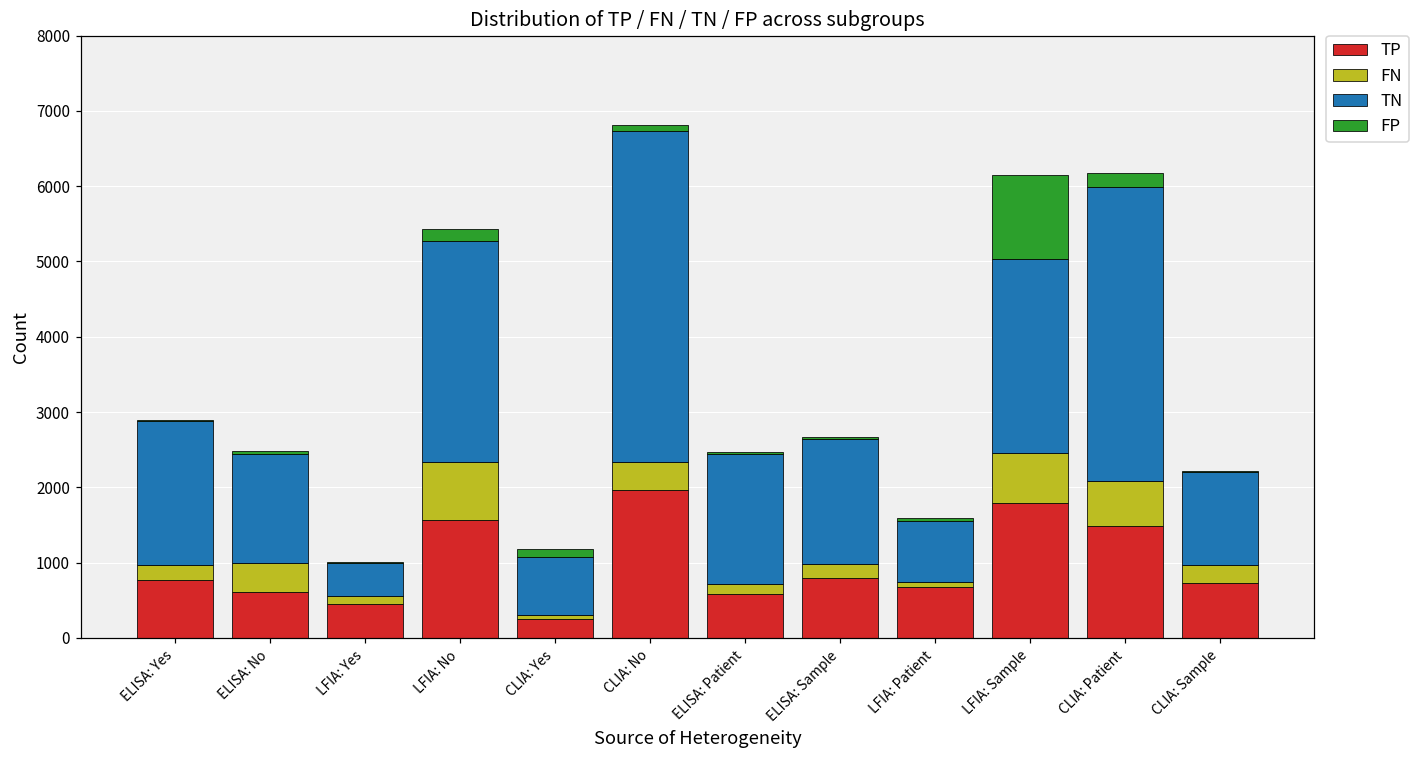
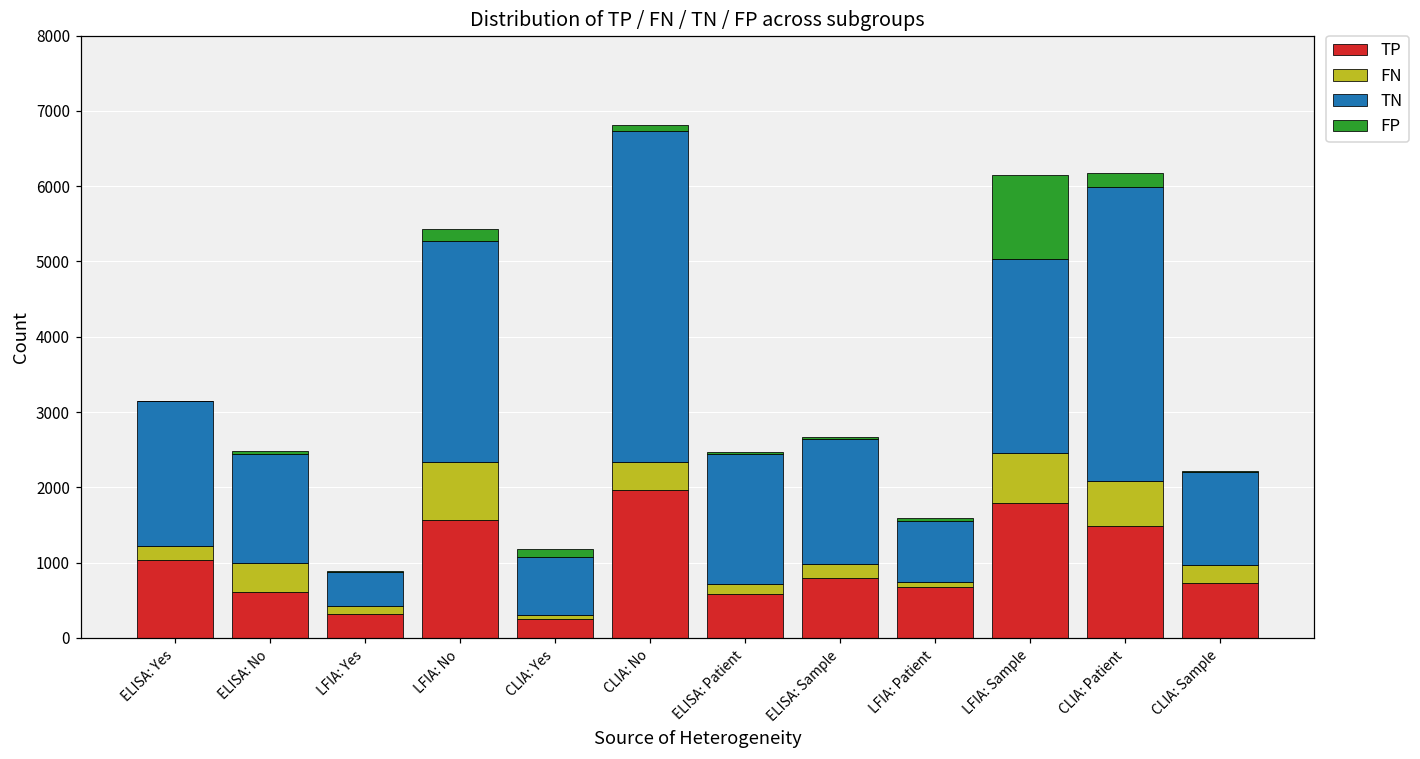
TP, ELISA: Yes: 800 -> 1000
TP, LFIA: Yes: 400 -> 300
